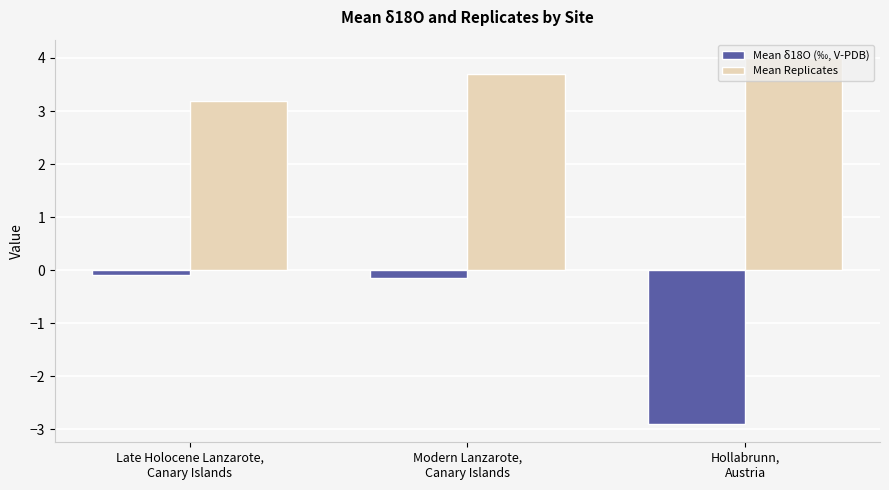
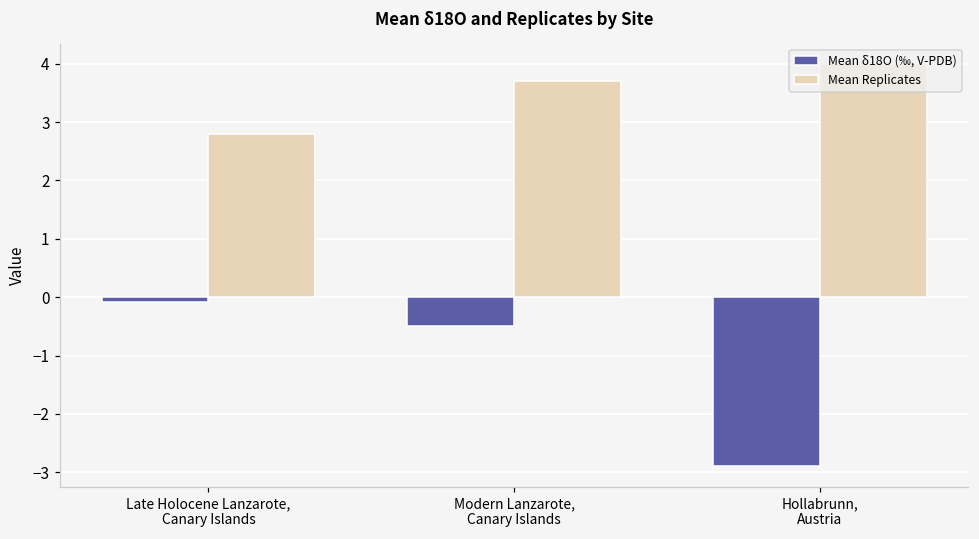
Mean Replicates, Late Holocene Lanzarote, Canary Islands: 3.2 -> 2.8
Mean δ18O (‰, V-PDB), Modern Lanzarote, Canary Islands: -0.2 -> -0.5
